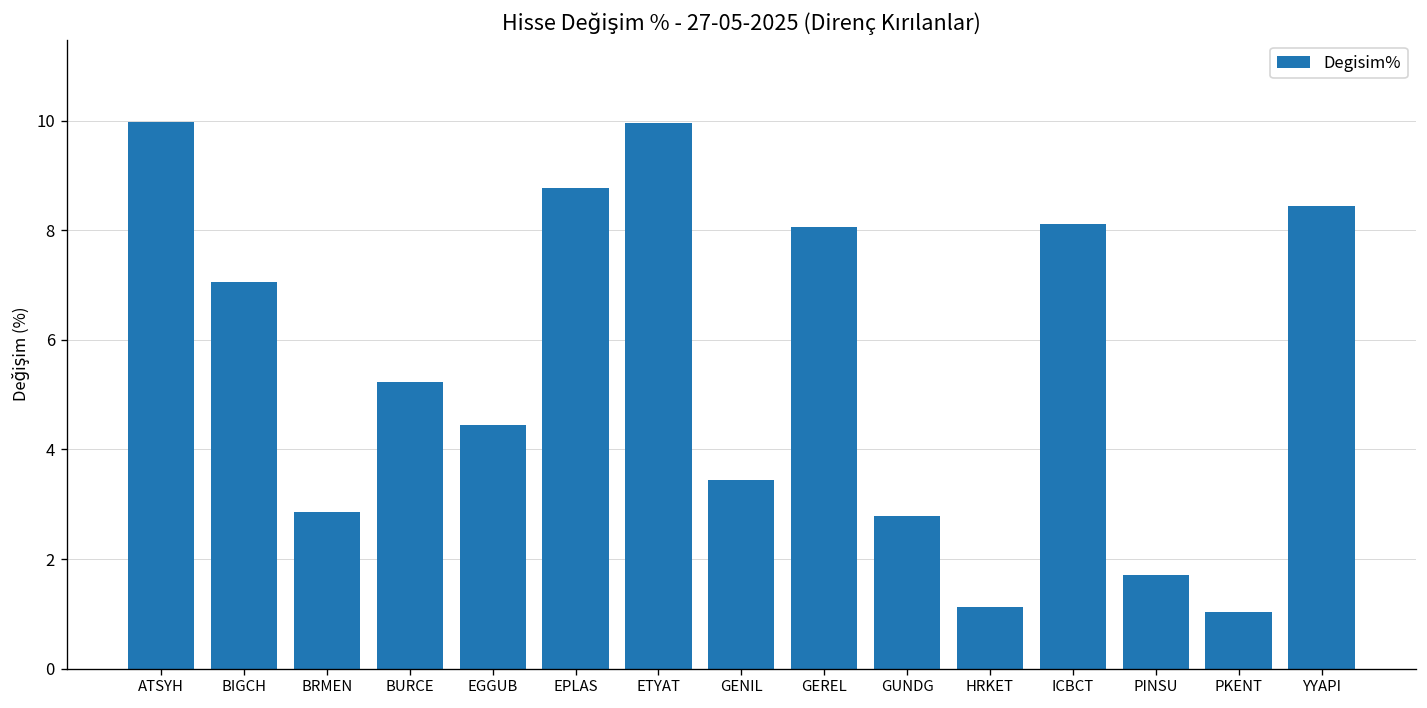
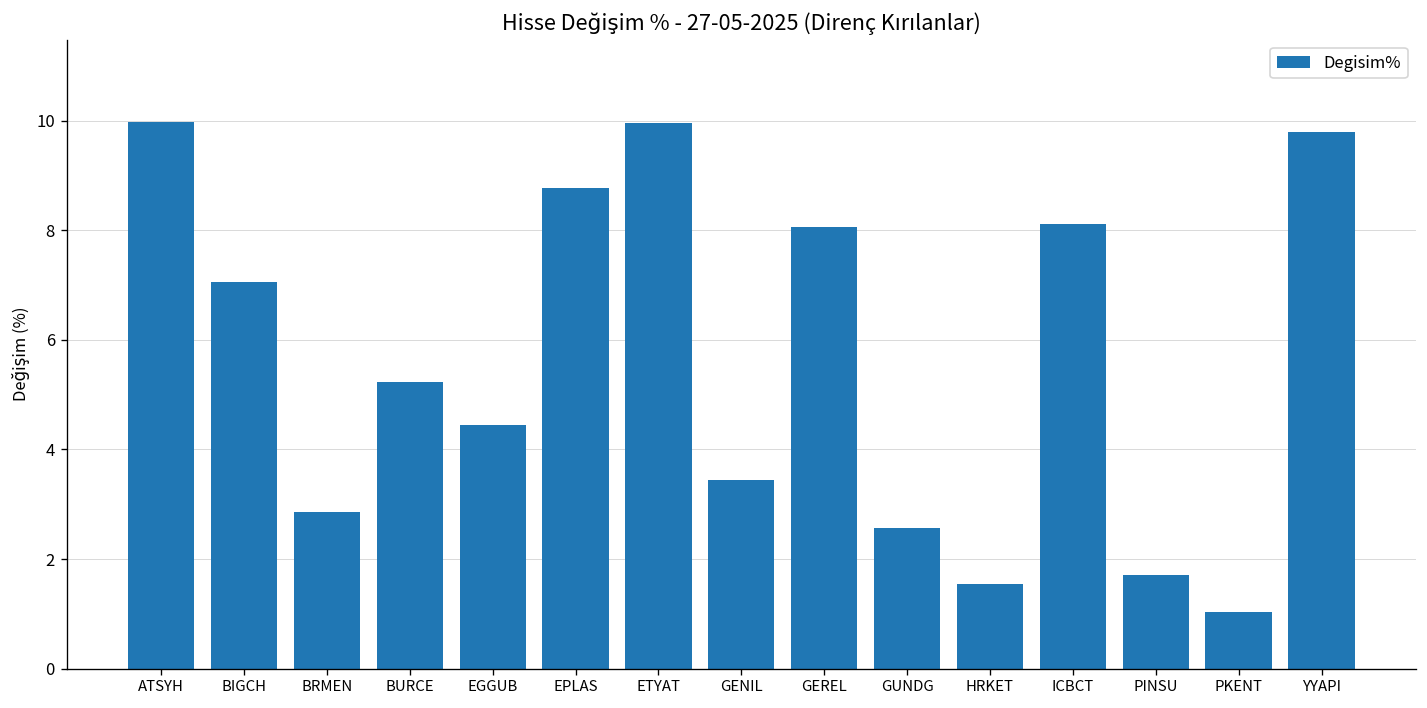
GUNDG: 2.8 -> 2.6
HRKET: 1.1 -> 1.6
YYAPI: 8.5 -> 9.8
